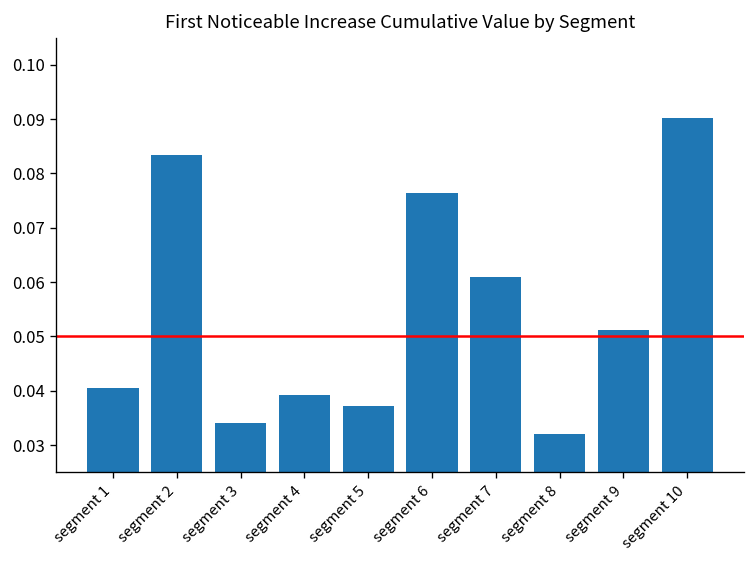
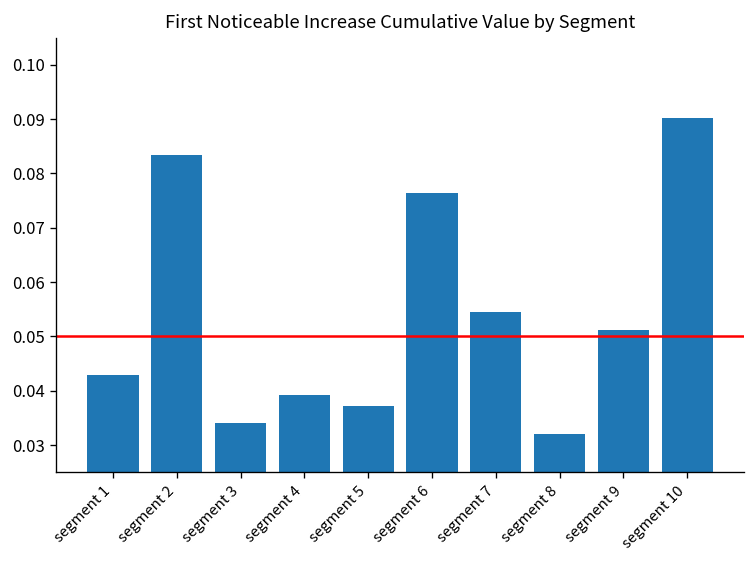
segment 1: 0.041 -> 0.043
segment 7: 0.061 -> 0.055
